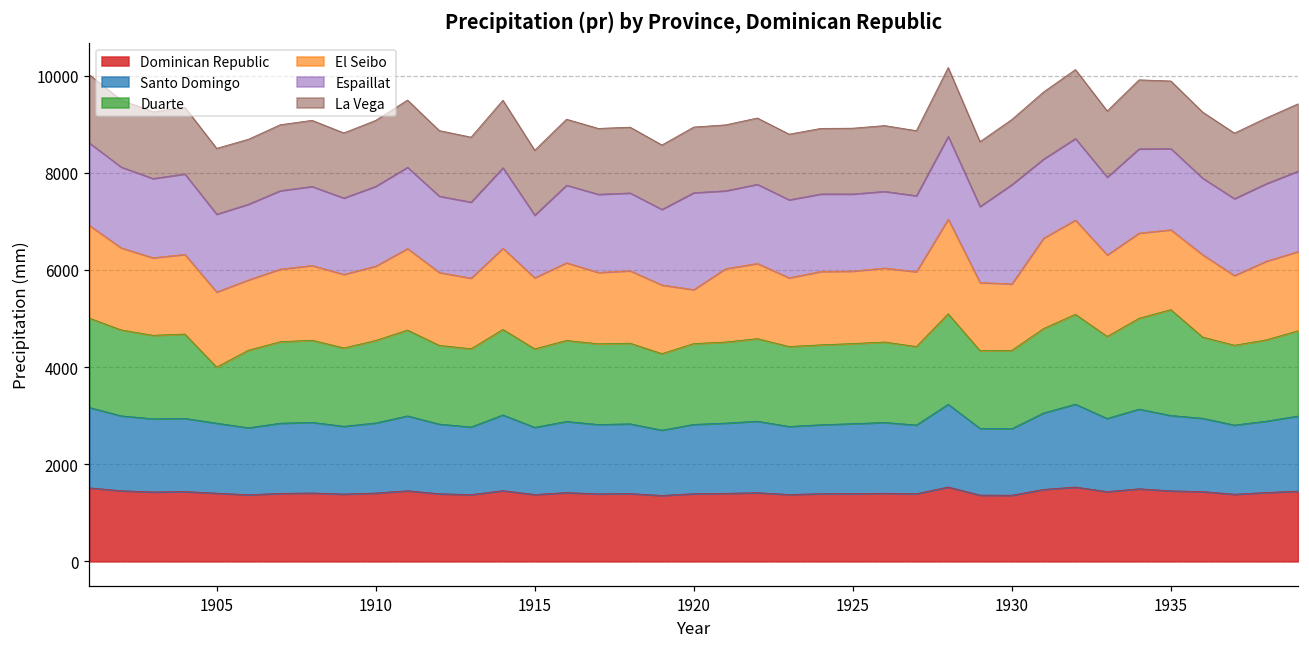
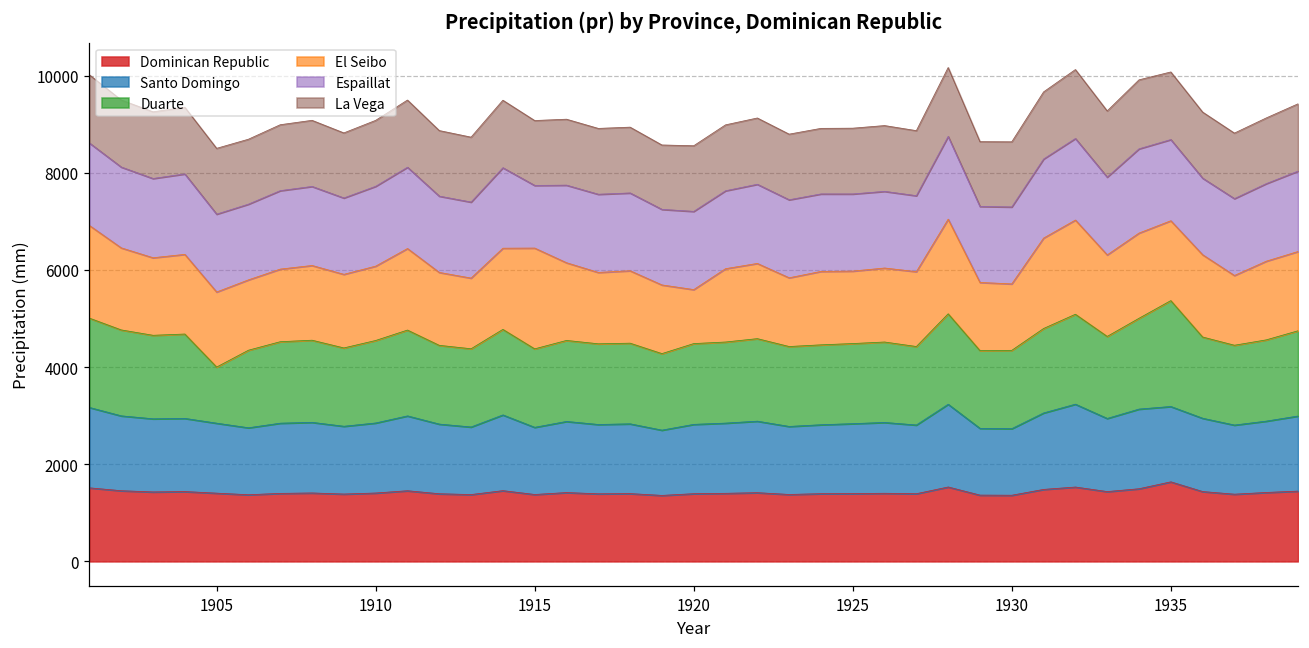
El Seibo, 1915: 1500 -> 2100
Espaillat, 1920: 2000 -> 1600
Espaillat, 1930: 2000 -> 1600
Dominican Republic, 1935: 1500 -> 1600
